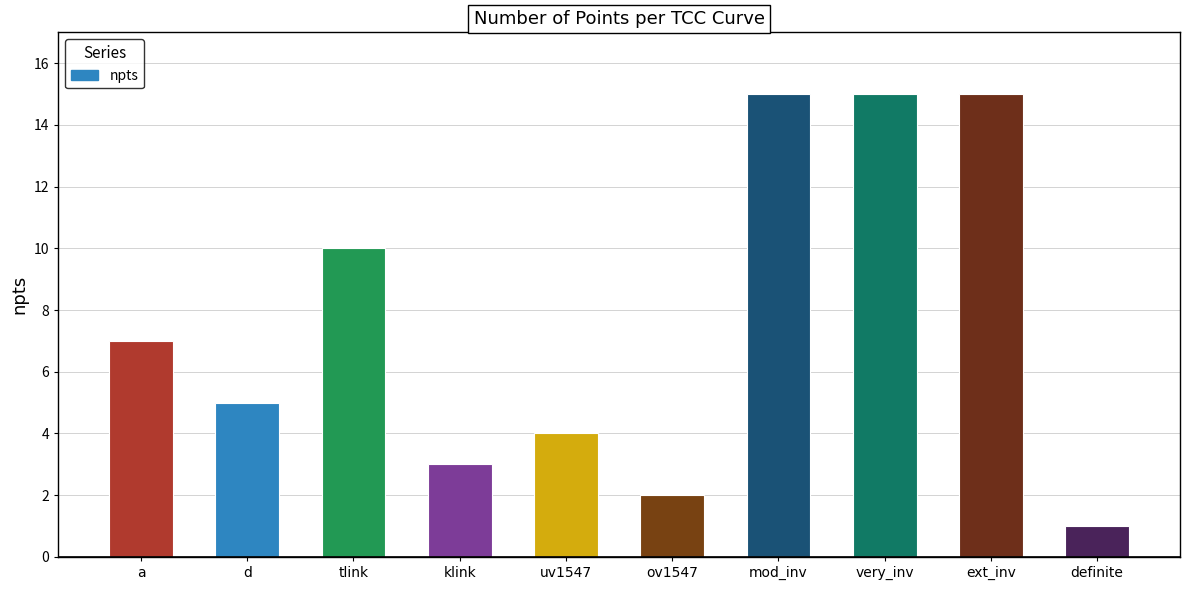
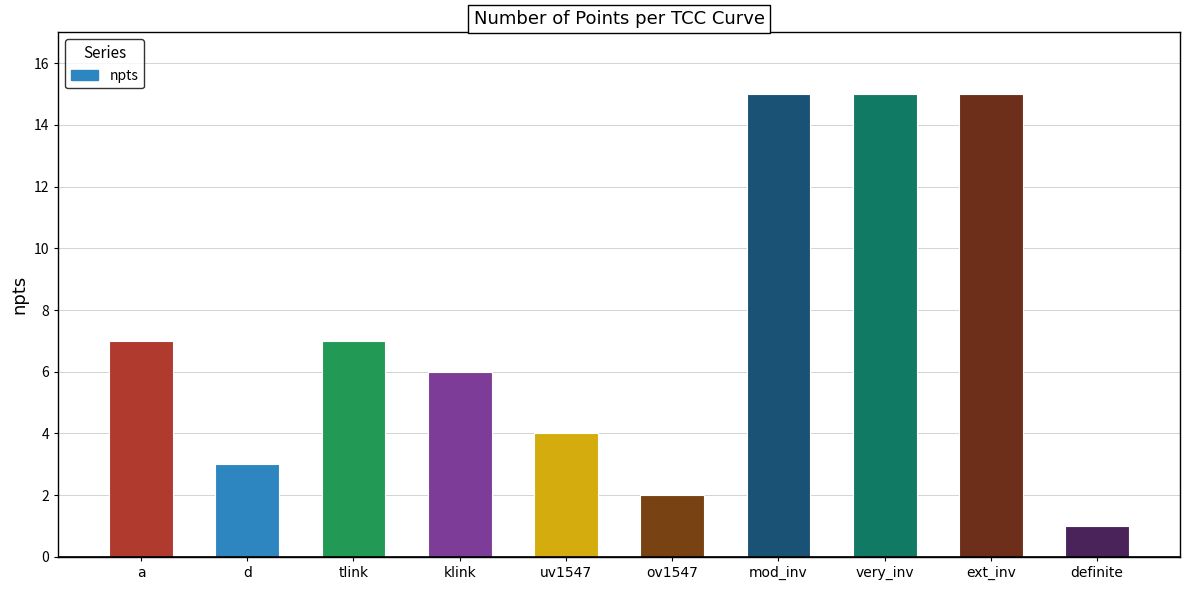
d: 5 -> 3
tlink: 10 -> 7
klink: 3 -> 6
